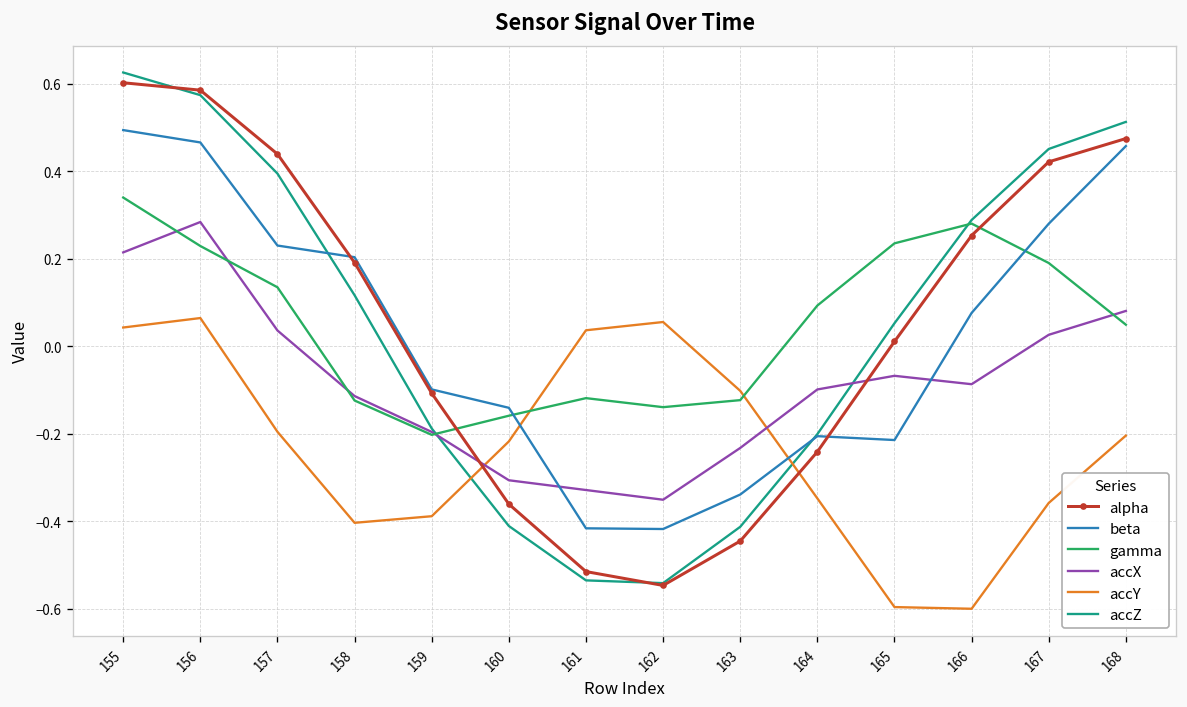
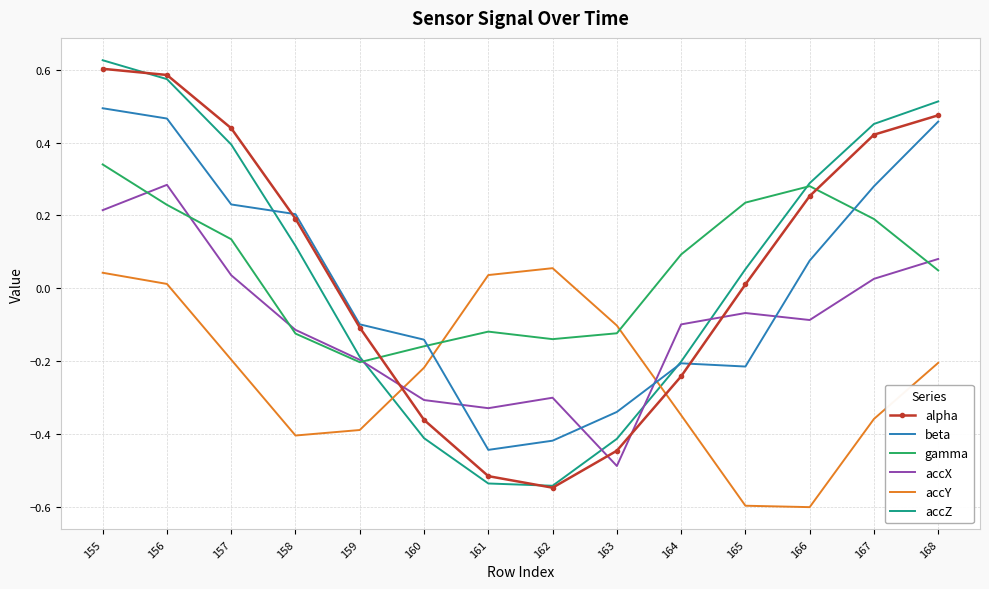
accY, 156: 0.06 -> 0.01
beta, 161: -0.42 -> -0.44
accX, 162: -0.35 -> -0.30
accX, 163: -0.23 -> -0.49
